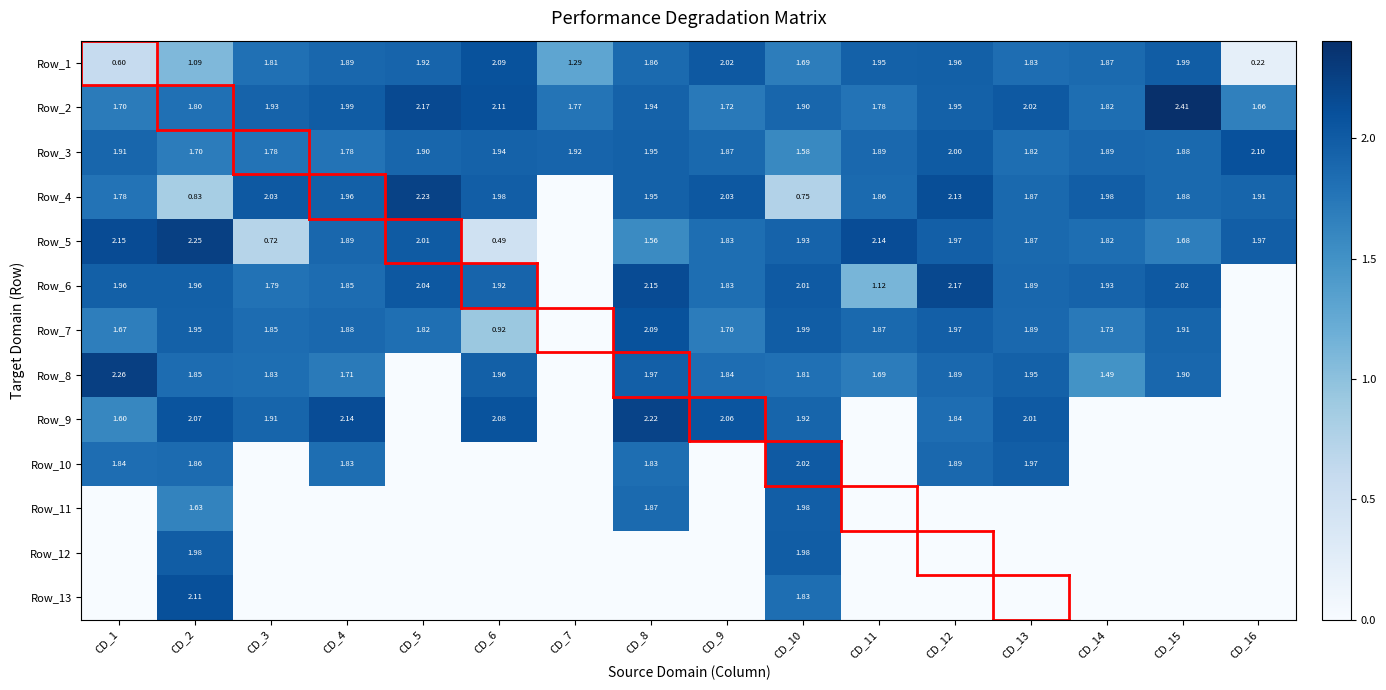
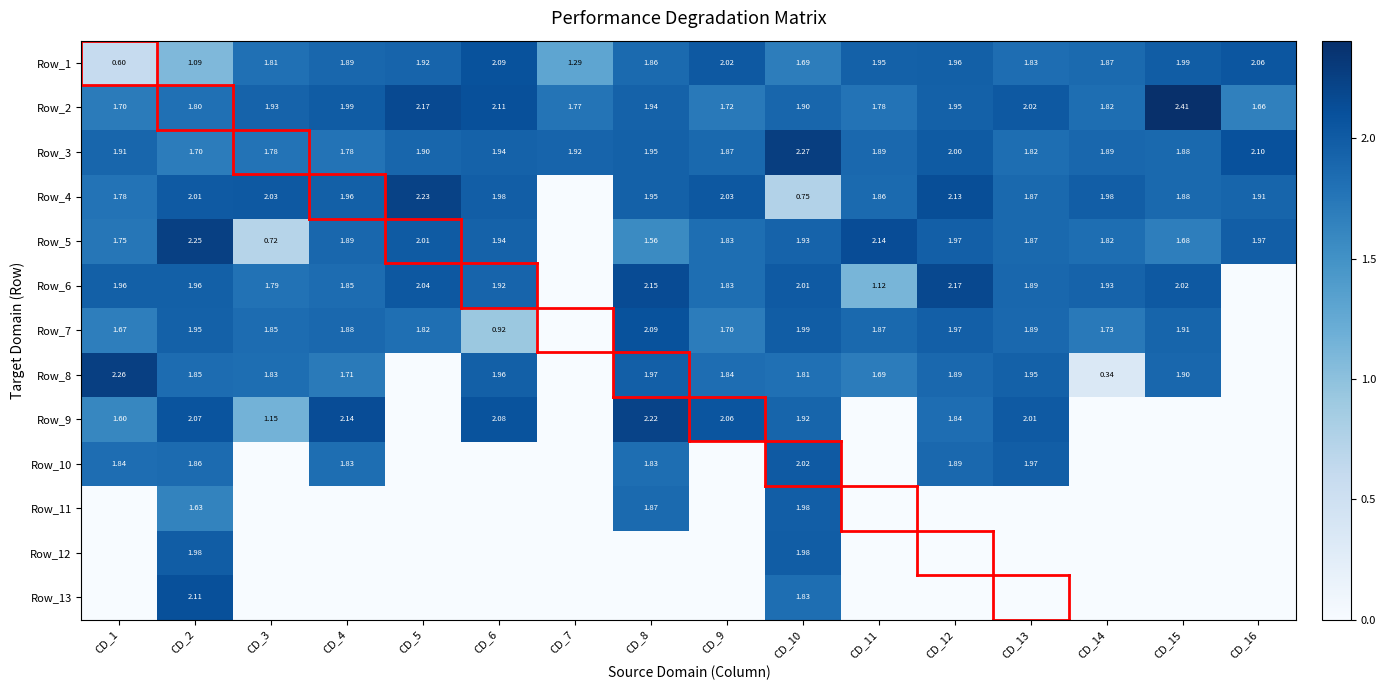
Row_1, CD_16: 0.22 -> 2.06
Row_3, CD_10: 1.58 -> 2.27
Row_4, CD_2: 0.83 -> 2.01
Row_5, CD_1: 2.15 -> 1.75
Row_5, CD_6: 0.49 -> 1.94
Row_8, CD_14: 1.49 -> 0.34
Row_9, CD_3: 1.91 -> 1.15
